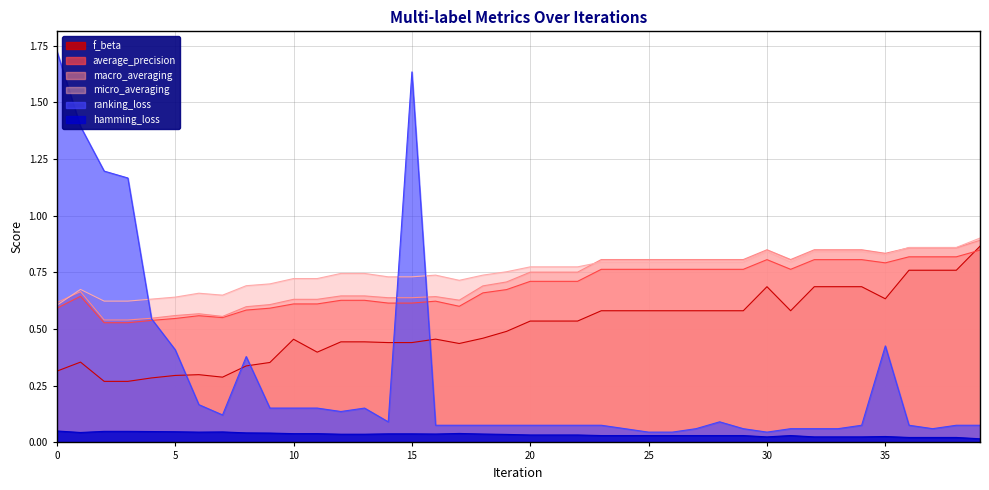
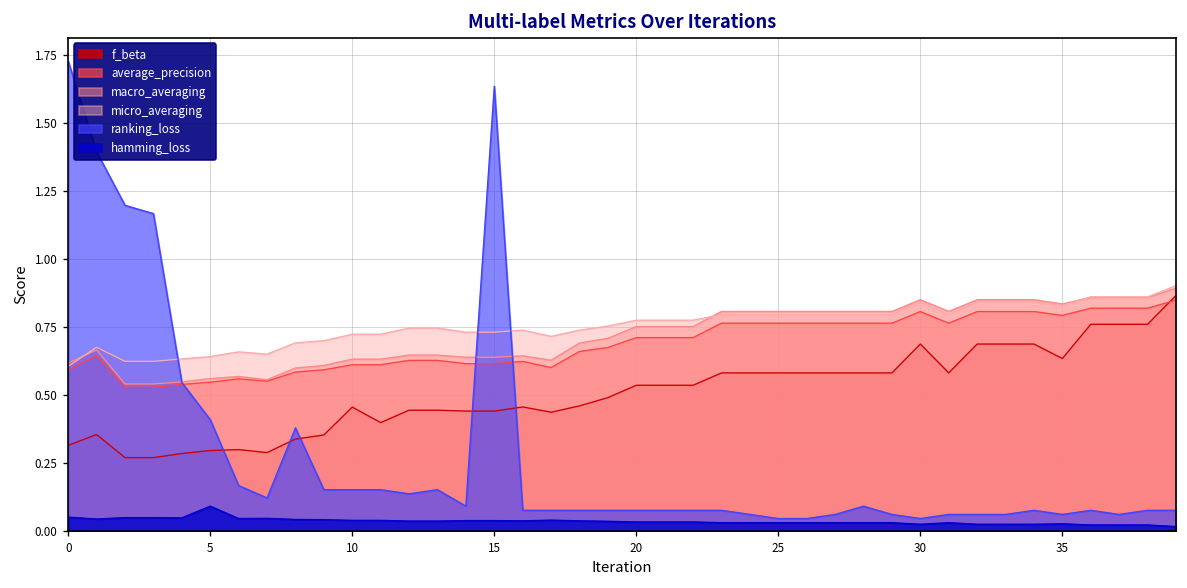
hamming_loss, 5: 0.05 -> 0.09
ranking_loss, 35: 0.43 -> 0.06
